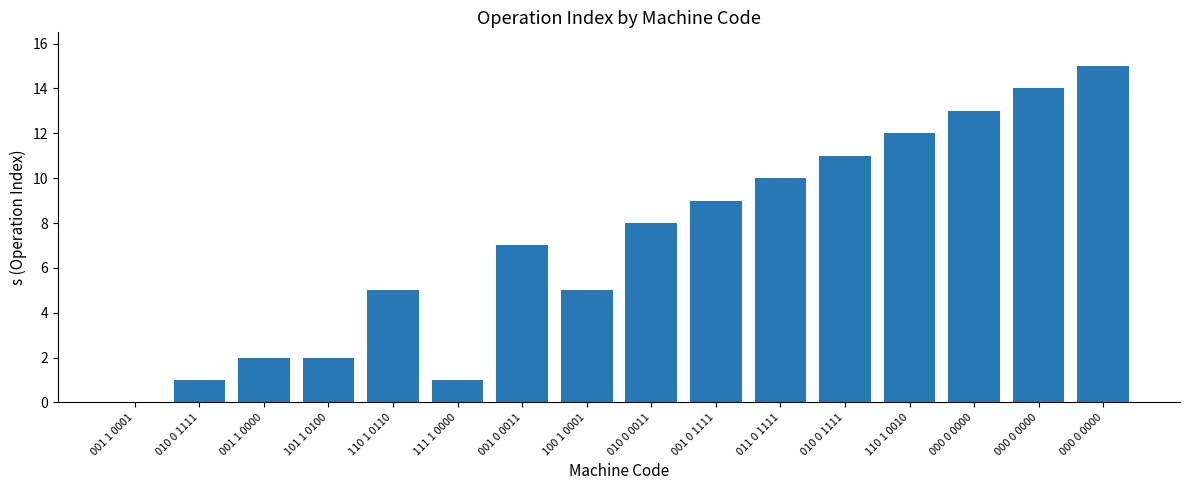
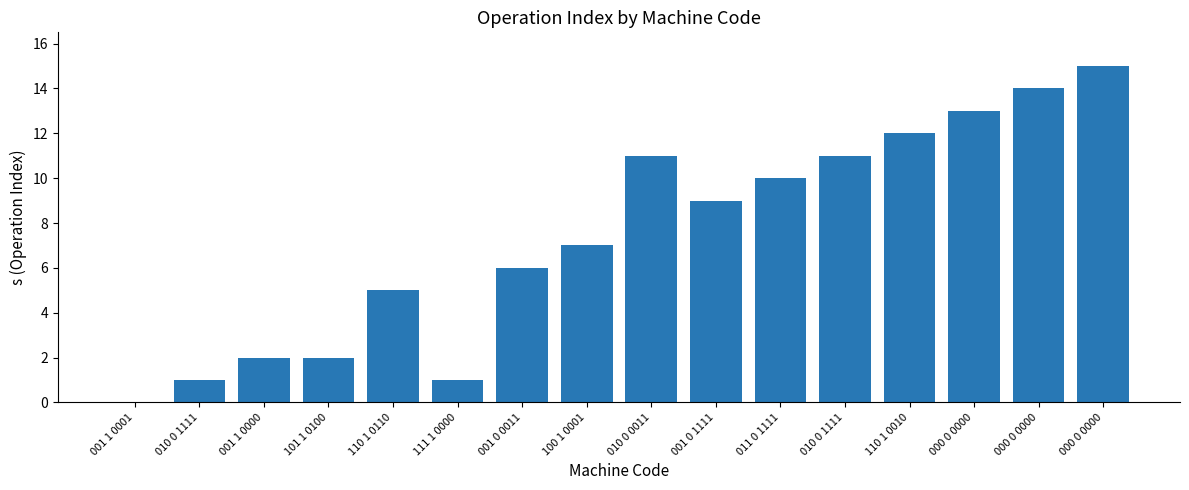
001 0 0011: 7 -> 6
100 1 0001: 5 -> 7
010 0 0011: 8 -> 11
